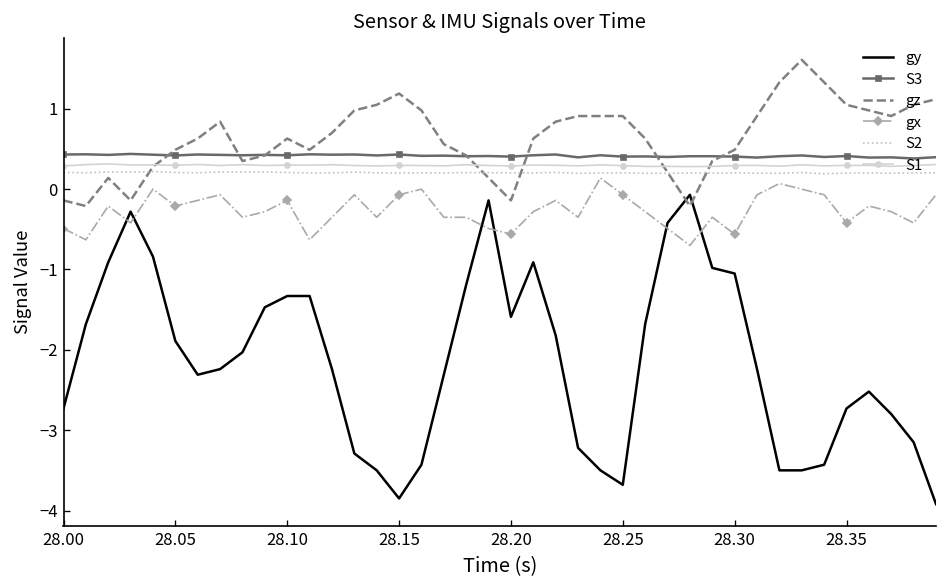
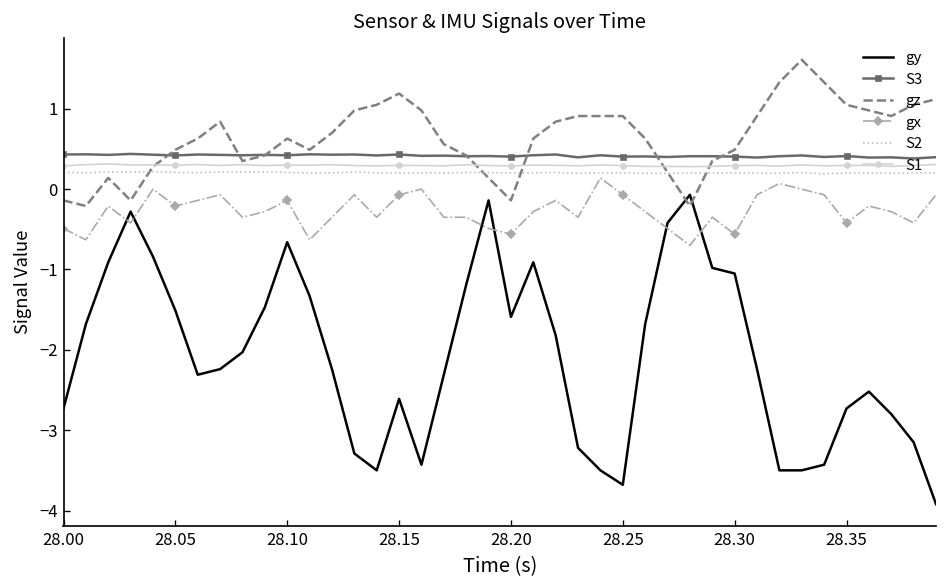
gy, 28.05: -1.9 -> -1.5
gy, 28.10: -1.3 -> -0.7
gy, 28.15: -3.9 -> -2.6
